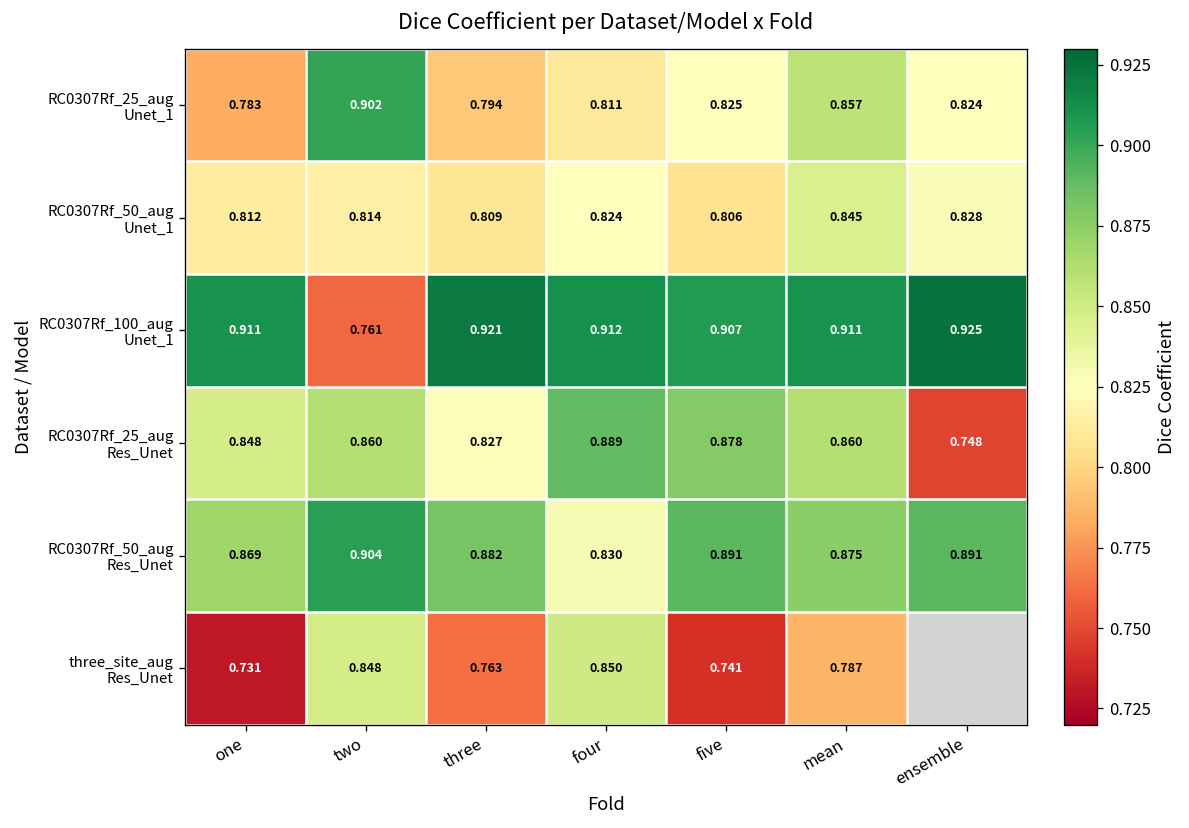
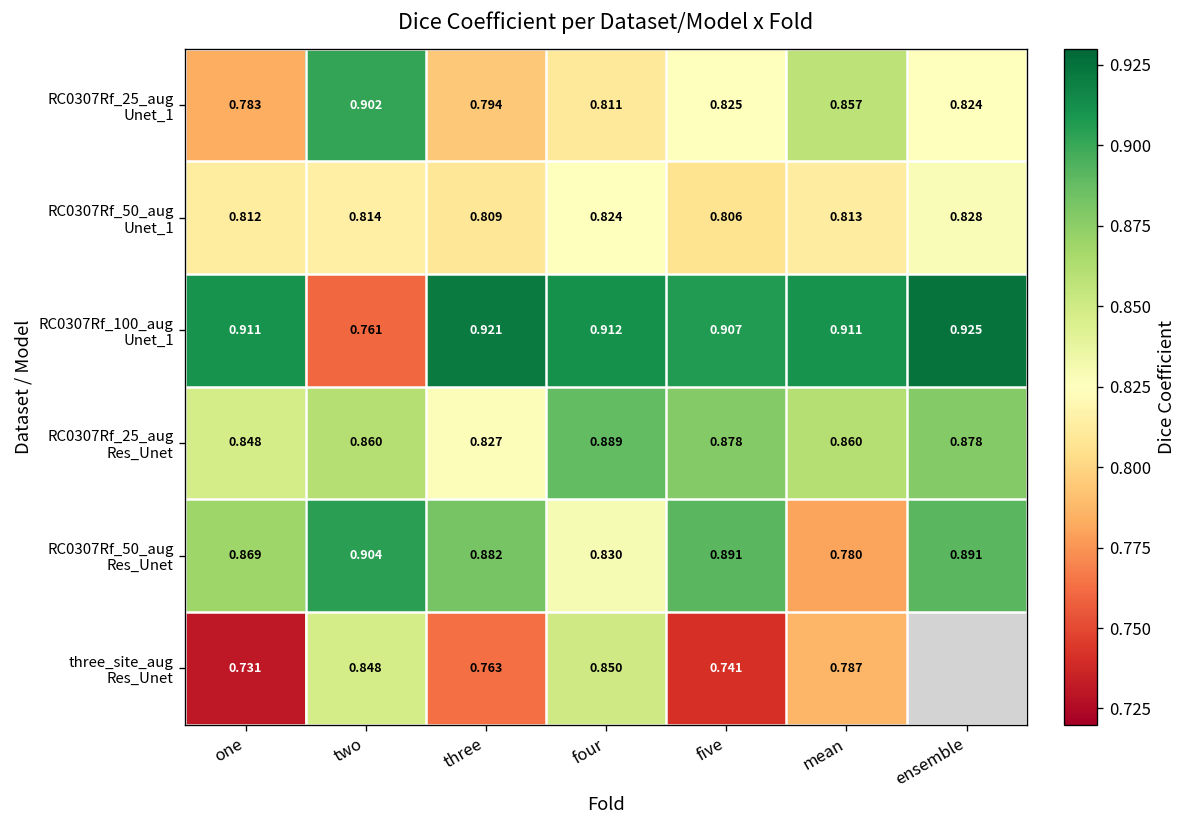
RC0307Rf_50_aug Unet_1, mean: 0.845 -> 0.813
RC0307Rf_25_aug Res_Unet, ensemble: 0.748 -> 0.878
RC0307Rf_50_aug Res_Unet, mean: 0.875 -> 0.780
